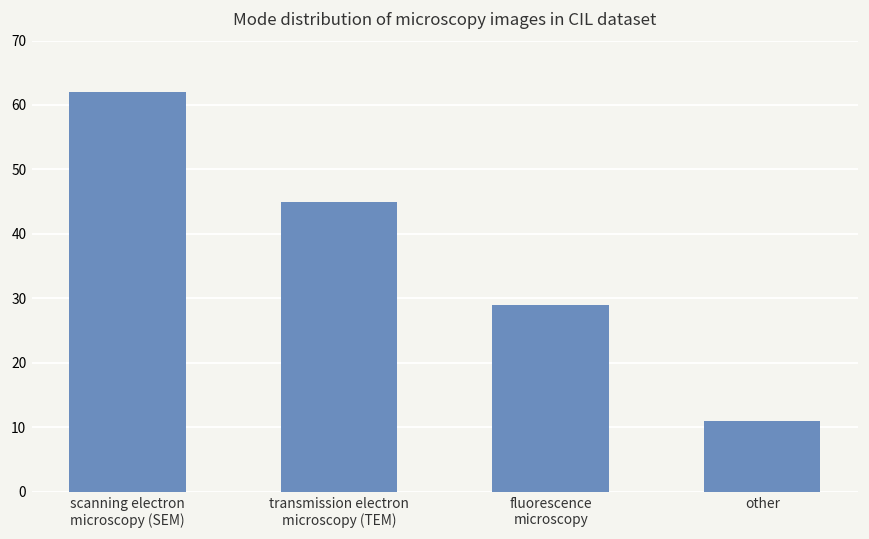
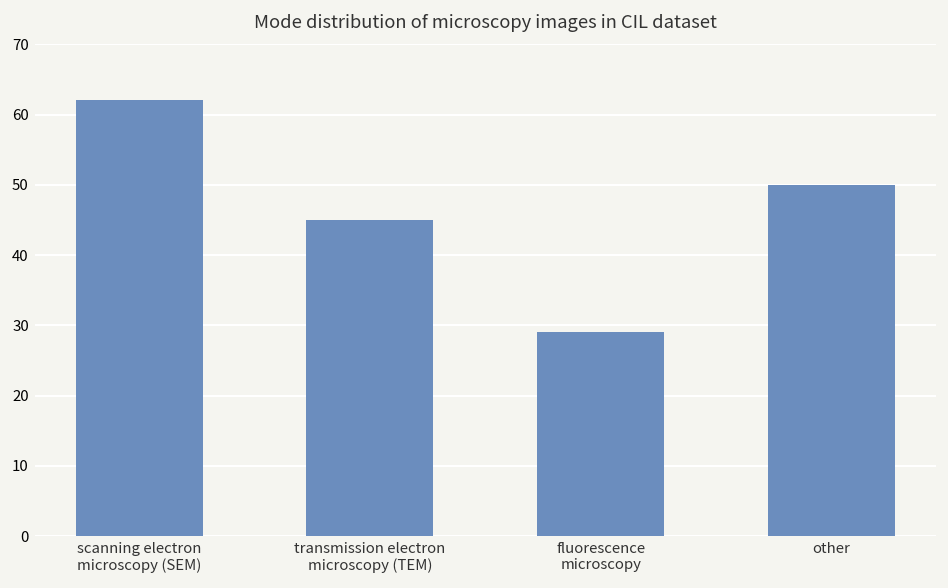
other: 11 -> 50
